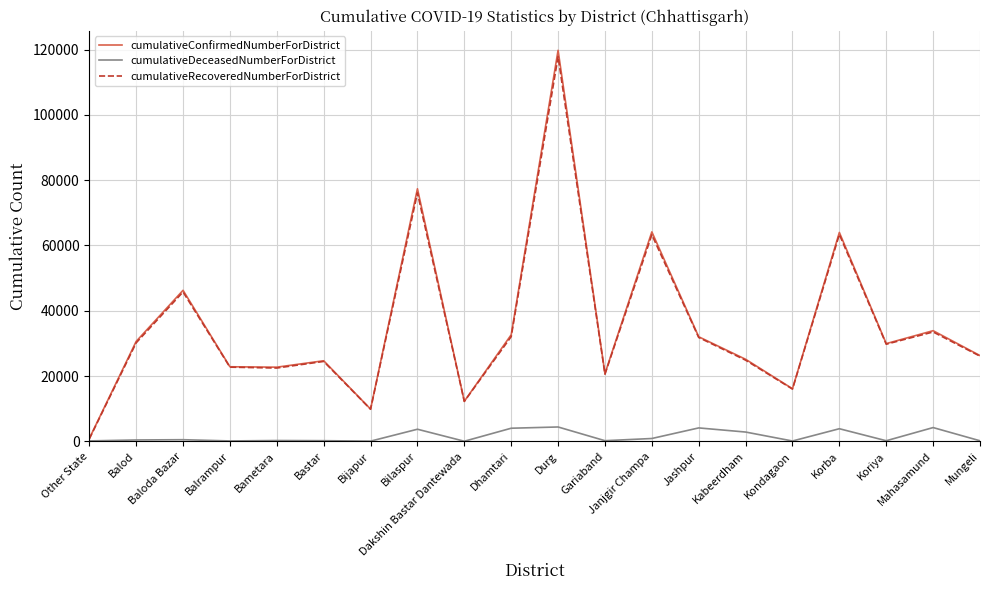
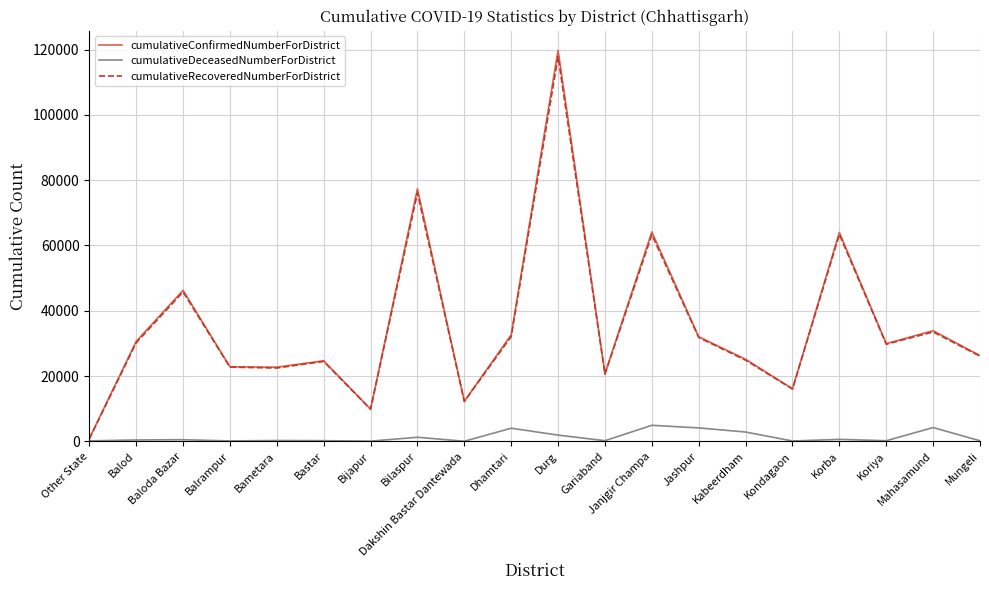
cumulativeDeceasedNumberForDistrict, Bilaspur: 4000 -> 1000
cumulativeDeceasedNumberForDistrict, Durg: 4000 -> 2000
cumulativeDeceasedNumberForDistrict, Janjgir Champa: 1000 -> 5000
cumulativeDeceasedNumberForDistrict, Korba: 4000 -> 1000
